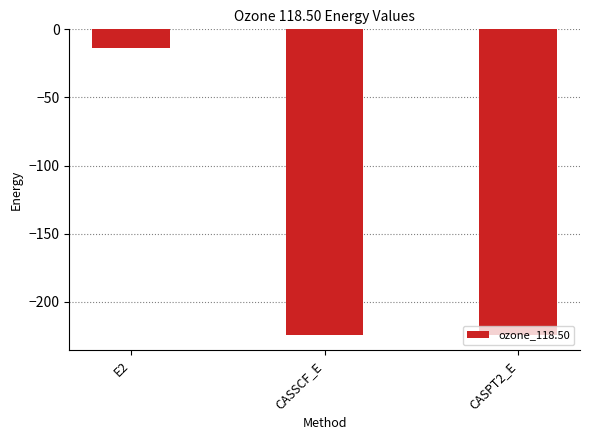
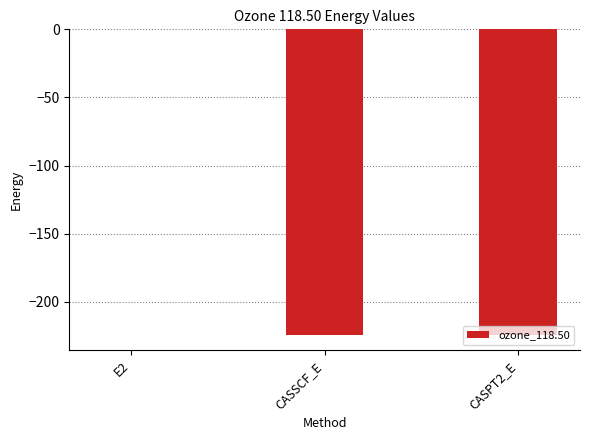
E2: -14 -> 0
